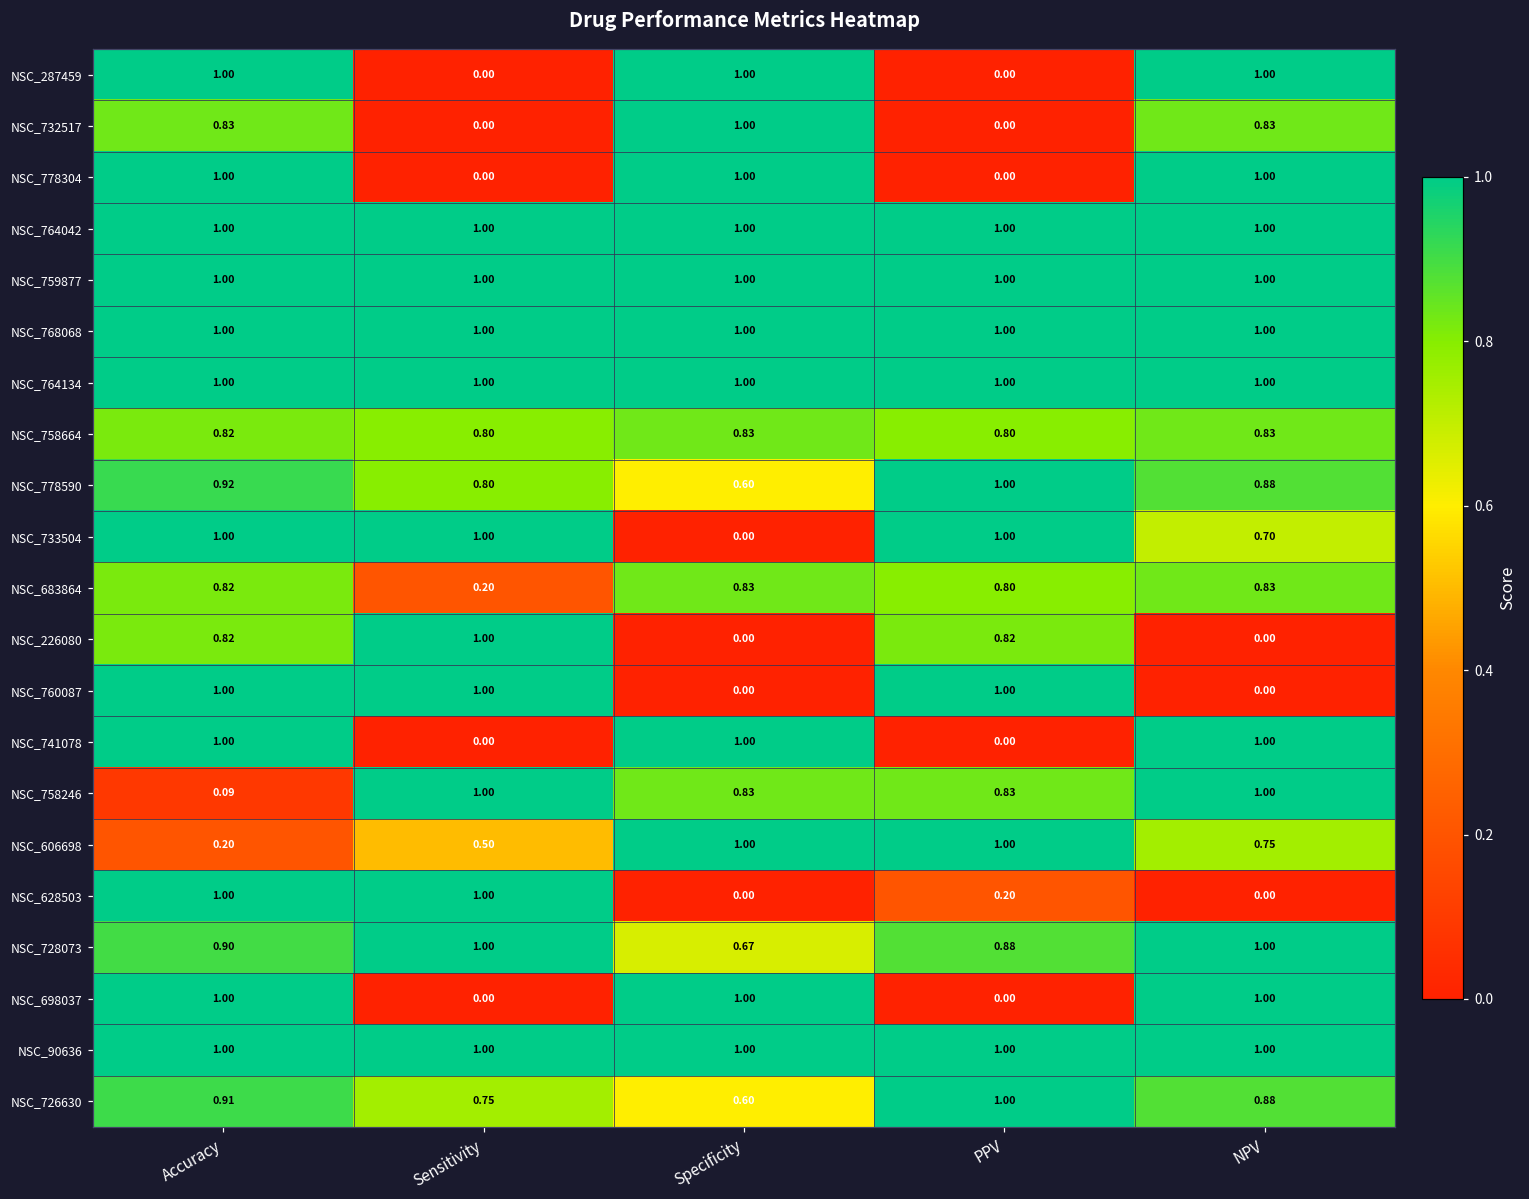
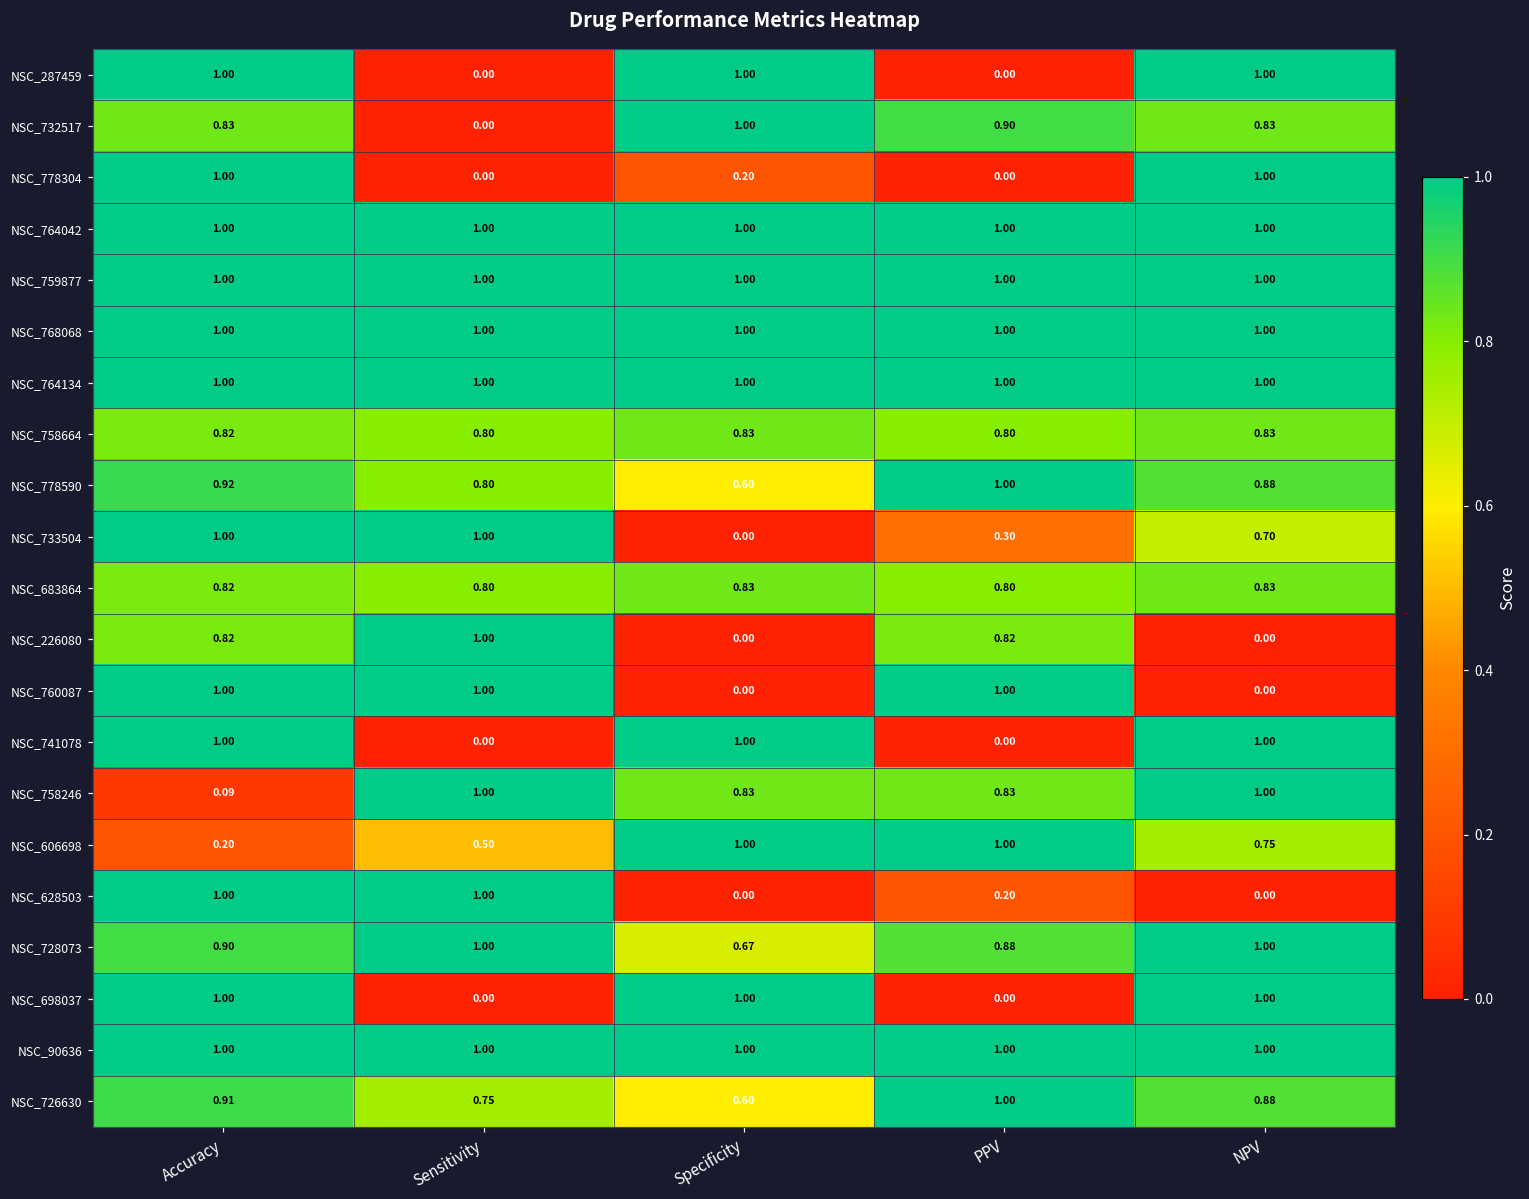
NSC_732517, PPV: 0.00 -> 0.90
NSC_778304, Specificity: 1.00 -> 0.20
NSC_733504, PPV: 1.00 -> 0.30
NSC_683864, Sensitivity: 0.20 -> 0.80
